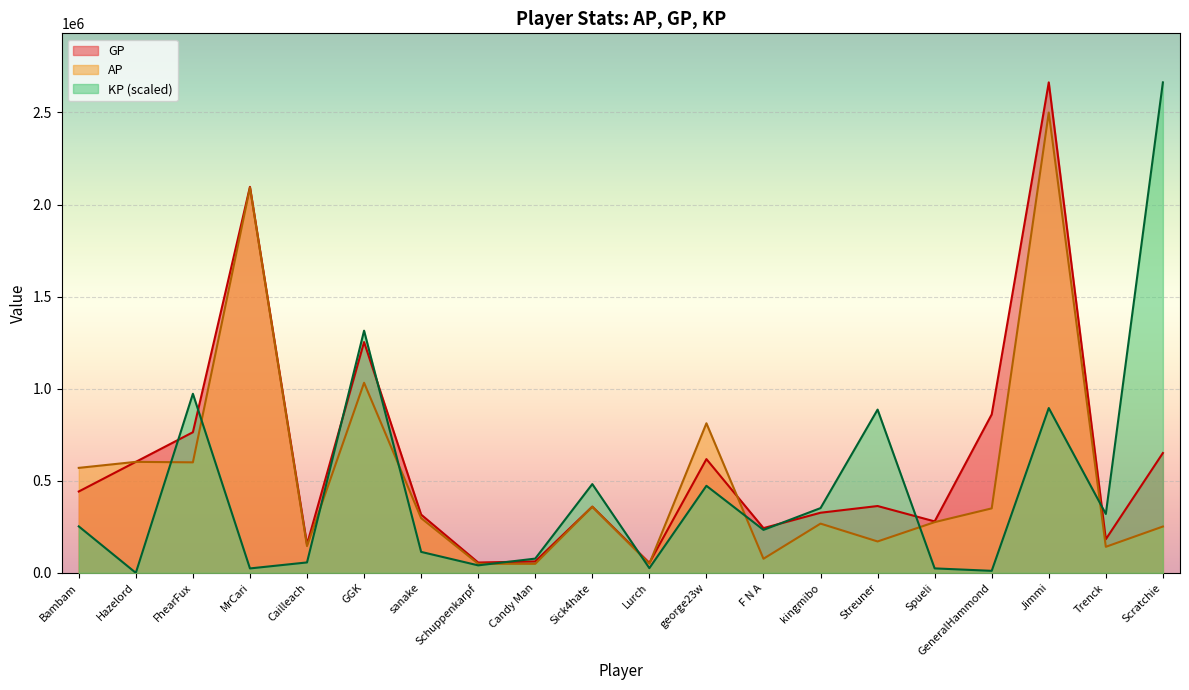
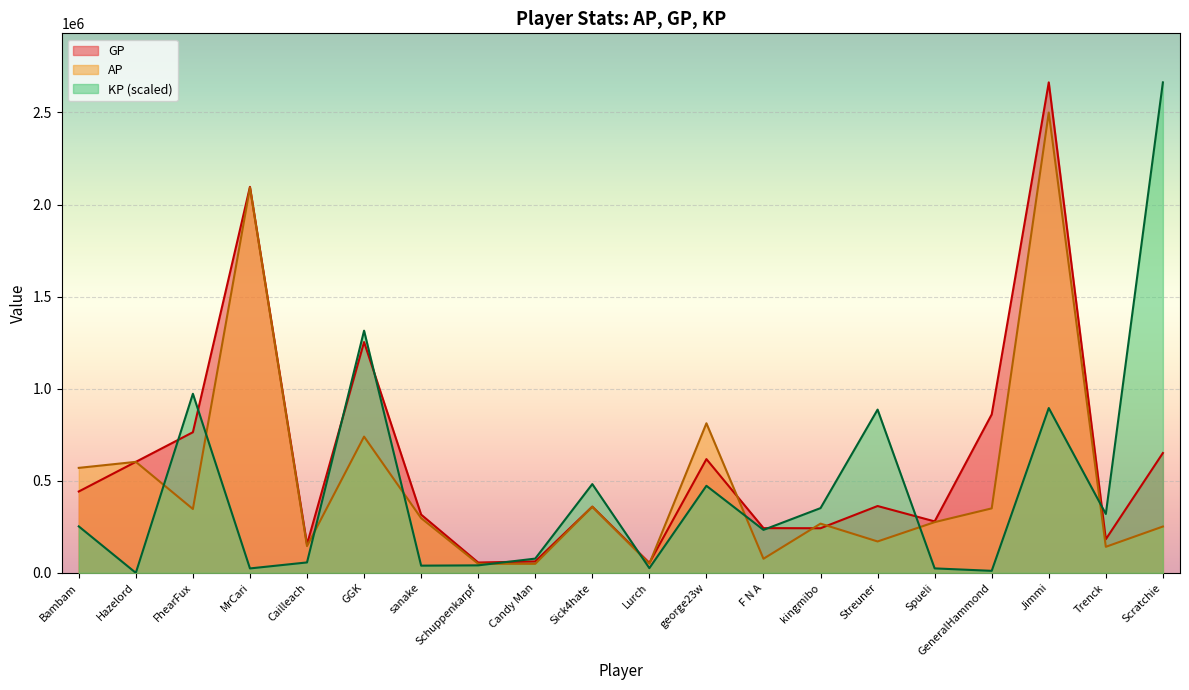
AP, FhearFux: 600000 -> 350000
AP, GGK: 1030000 -> 740000
KP (scaled), sanake: 110000 -> 40000
GP, kingmibo: 330000 -> 240000
